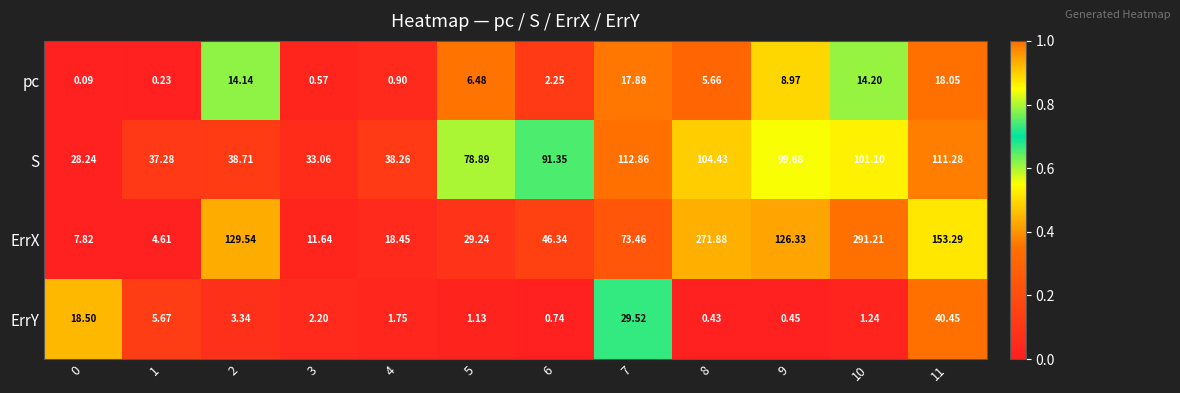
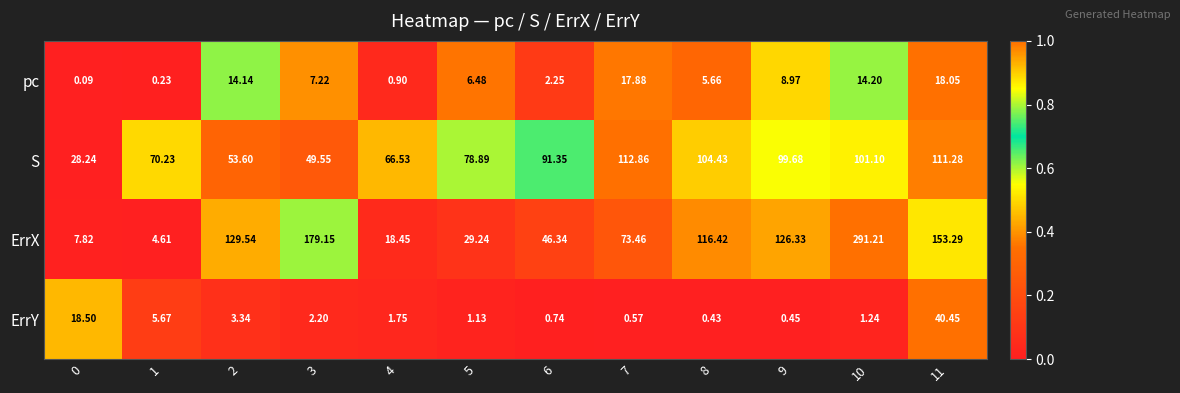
pc, 3: 0.57 -> 7.22
S, 1: 37.28 -> 70.23
S, 2: 38.71 -> 53.60
S, 3: 33.06 -> 49.55
S, 4: 38.26 -> 66.53
ErrX, 3: 11.64 -> 179.15
ErrX, 8: 271.88 -> 116.42
ErrY, 7: 29.52 -> 0.57
